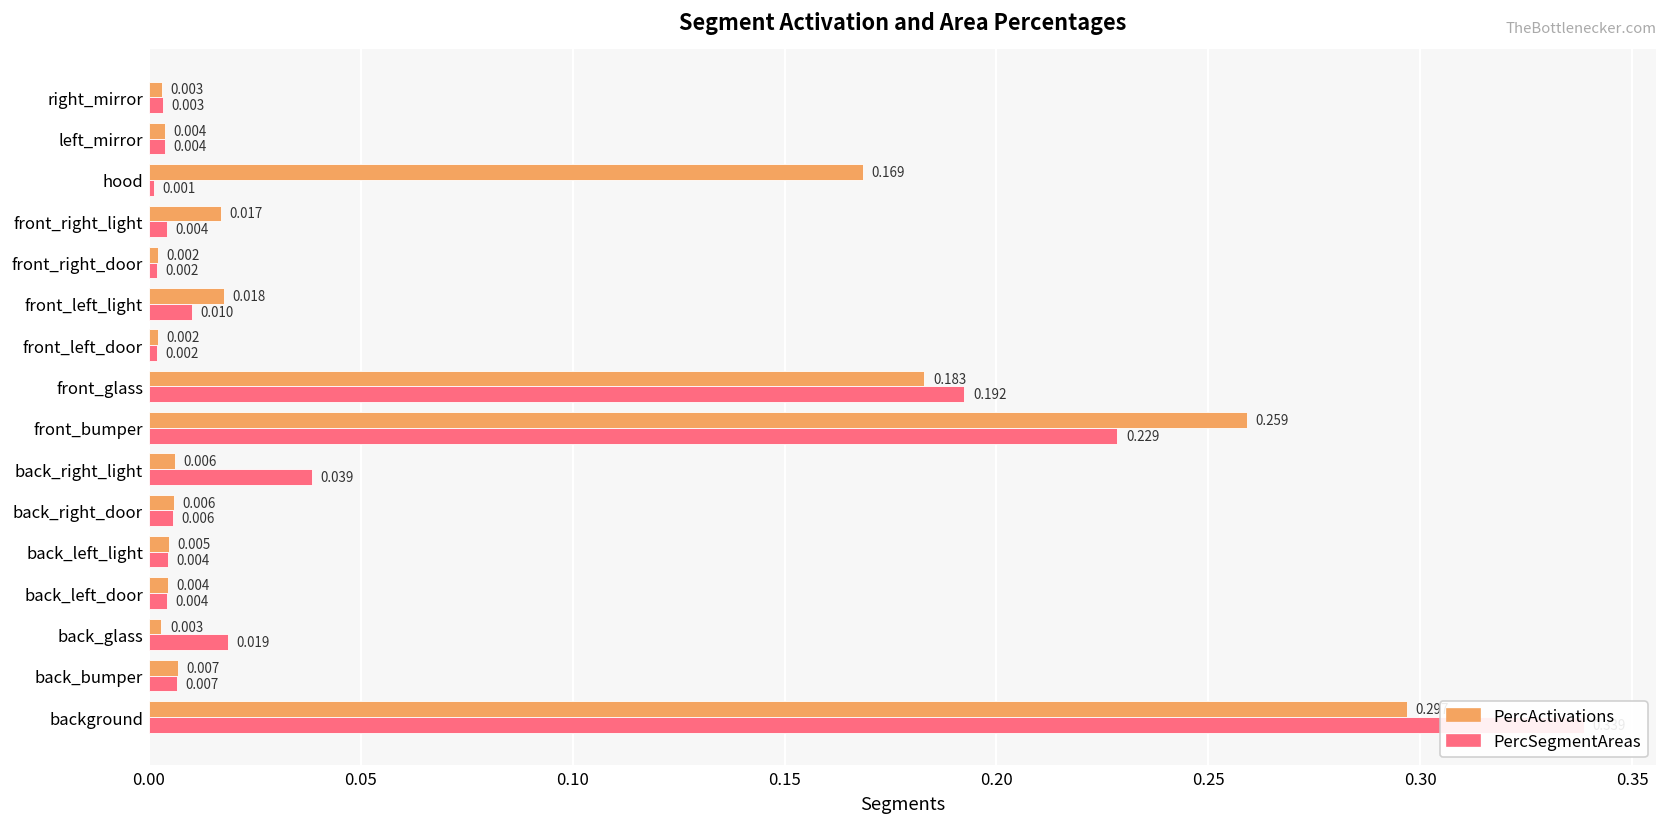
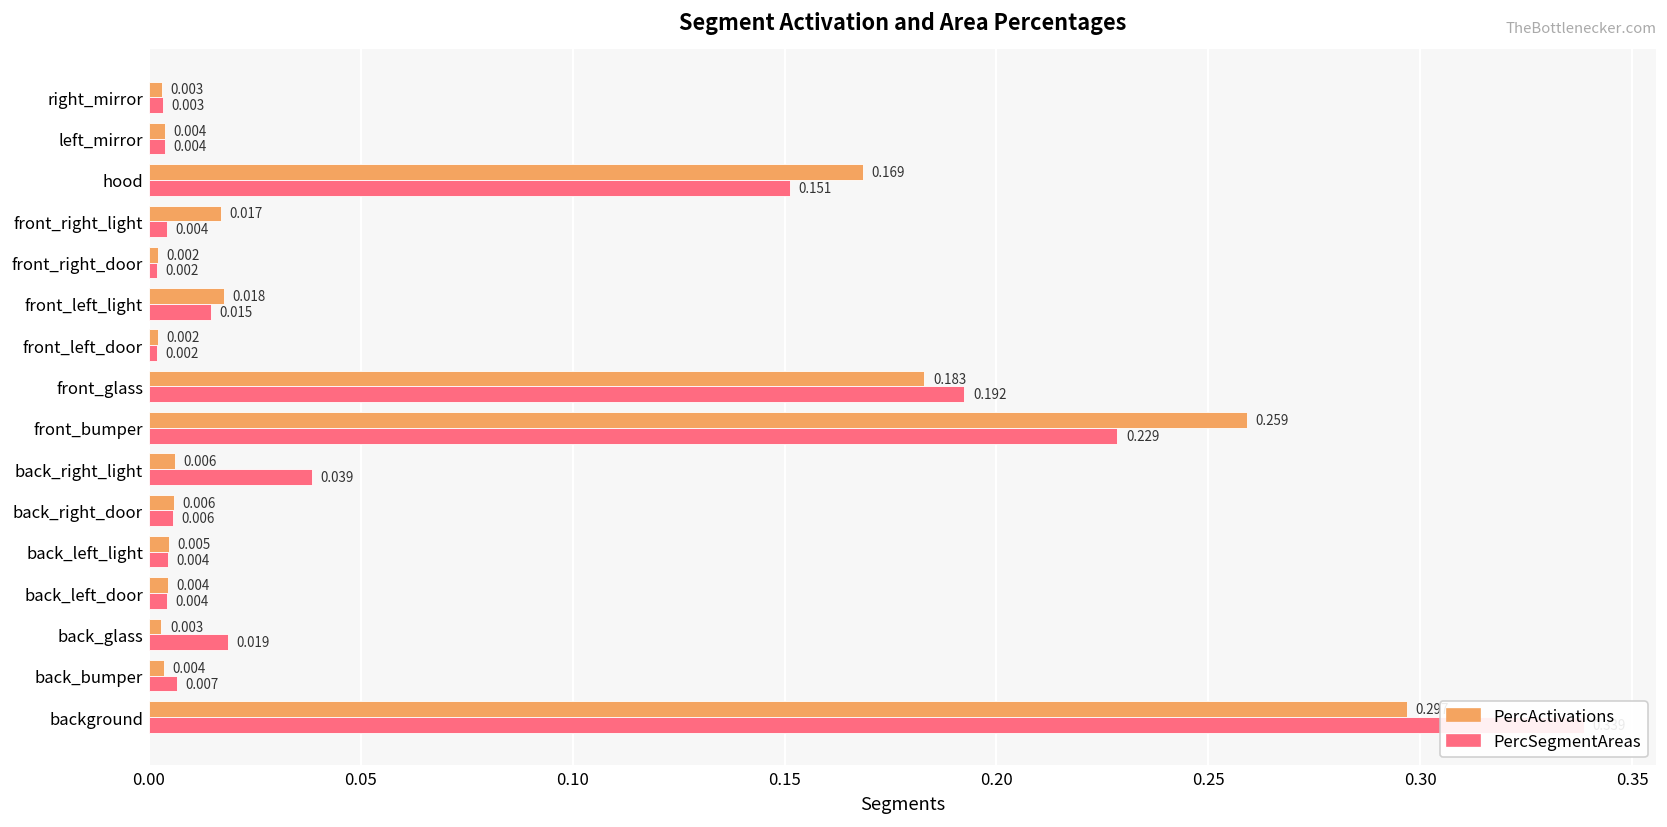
PercSegmentAreas, hood: 0.001 -> 0.151
PercSegmentAreas, front_left_light: 0.010 -> 0.015
PercActivations, back_bumper: 0.007 -> 0.004
